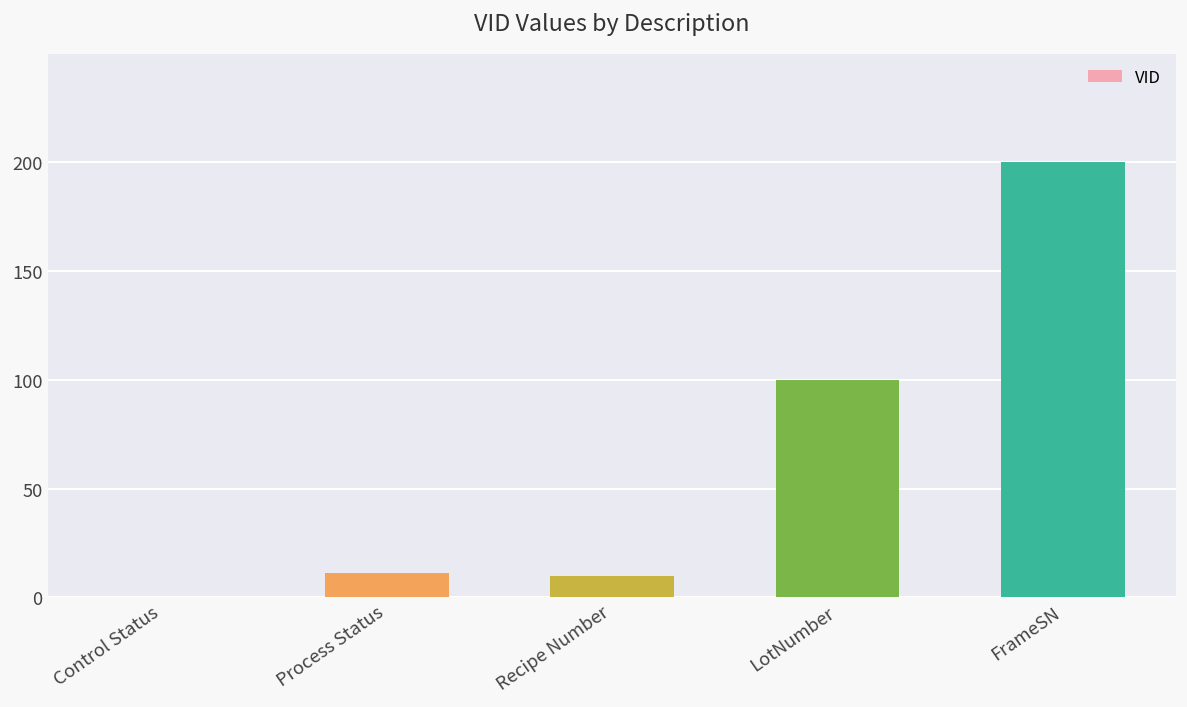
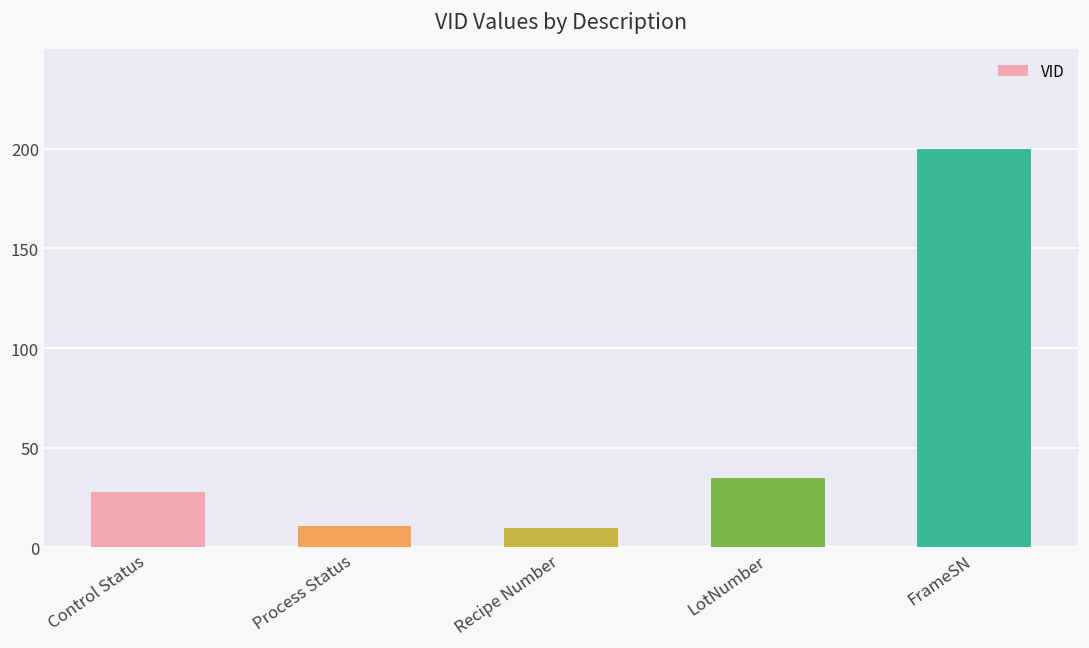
Control Status: 0 -> 28
LotNumber: 100 -> 35
